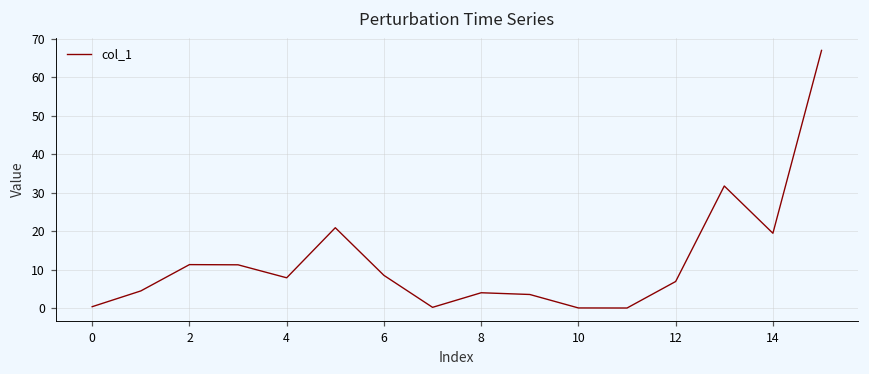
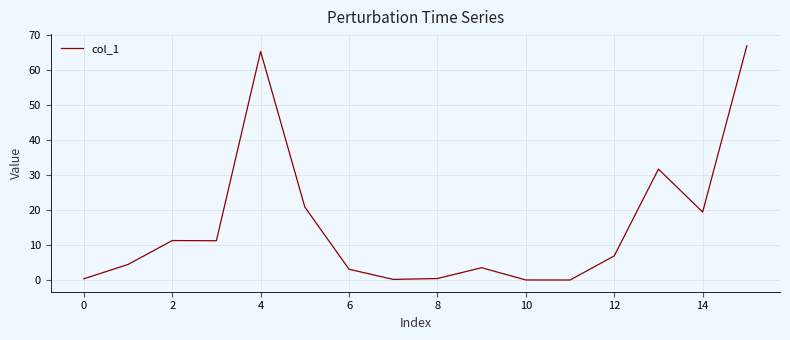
4: 8 -> 65
6: 8 -> 3
8: 4 -> 0
